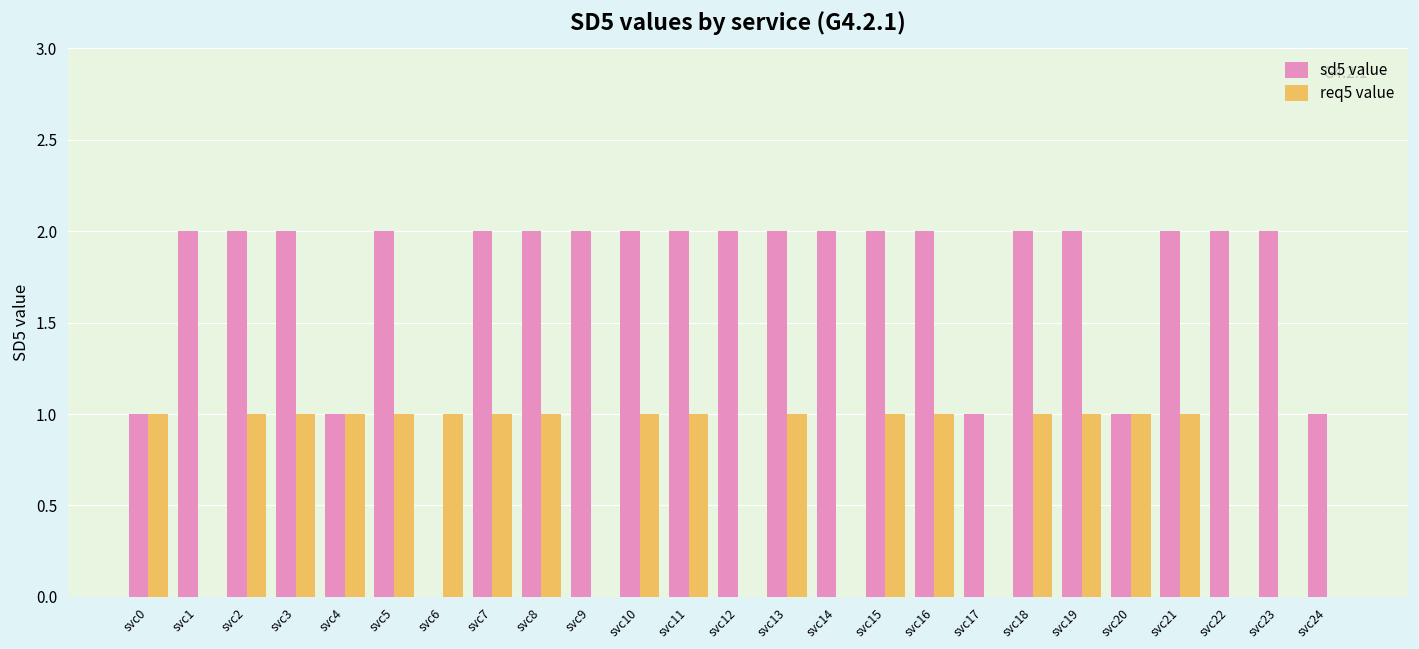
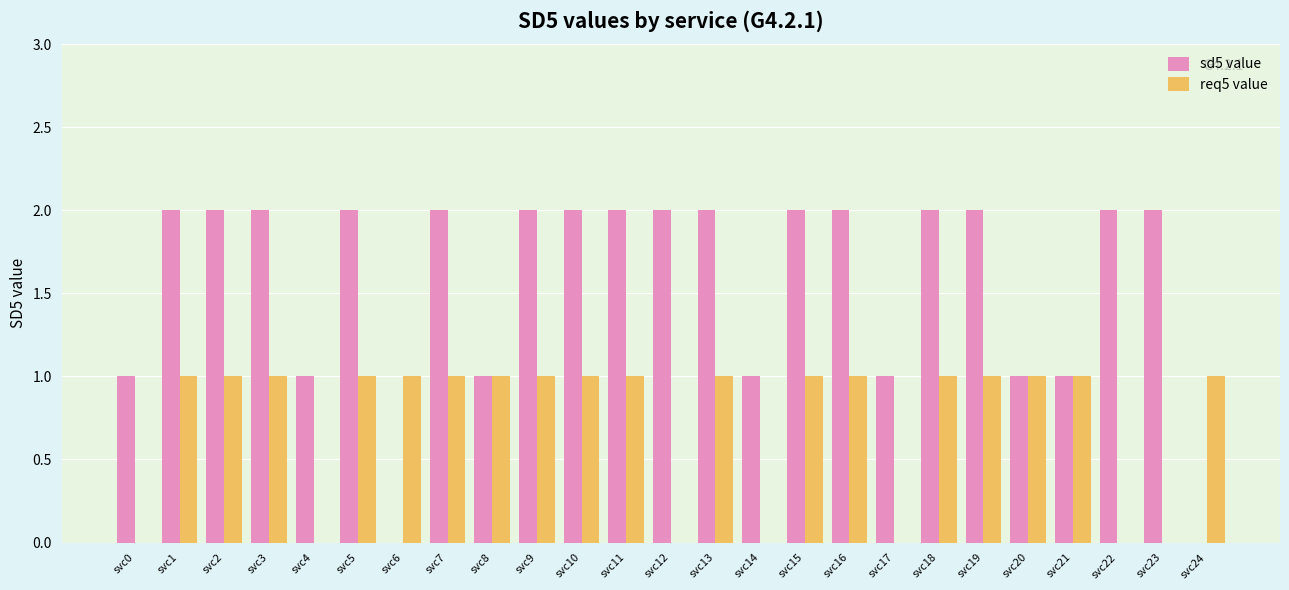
req5 value, svc0: 1 -> 0
req5 value, svc1: 0 -> 1
req5 value, svc4: 1 -> 0
sd5 value, svc8: 2 -> 1
req5 value, svc9: 0 -> 1
sd5 value, svc14: 2 -> 1
sd5 value, svc21: 2 -> 1
sd5 value, svc24: 1 -> 0
req5 value, svc24: 0 -> 1
